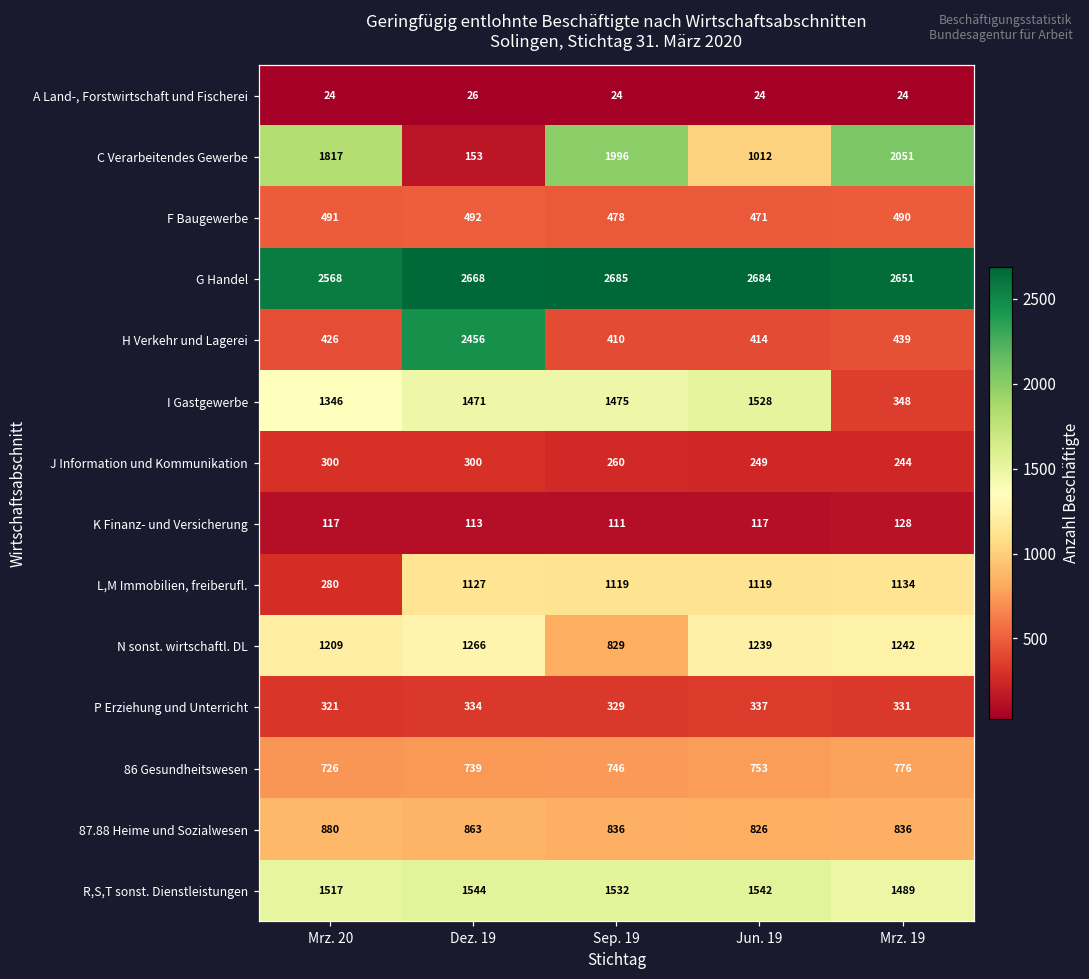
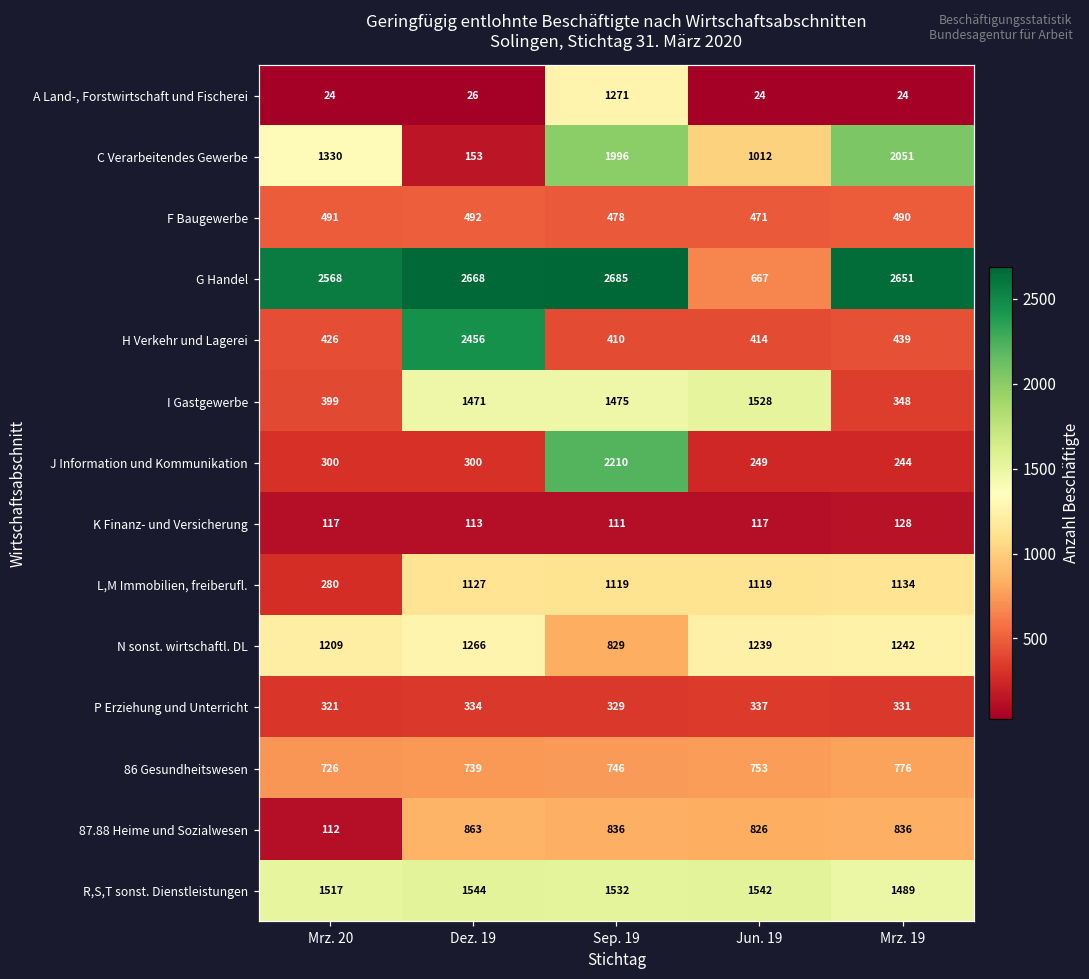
A Land-, Forstwirtschaft und Fischerei, Sep. 19: 24 -> 1271
C Verarbeitendes Gewerbe, Mrz. 20: 1817 -> 1330
G Handel, Jun. 19: 2684 -> 667
I Gastgewerbe, Mrz. 20: 1346 -> 399
J Information und Kommunikation, Sep. 19: 260 -> 2210
87.88 Heime und Sozialwesen, Mrz. 20: 880 -> 112
